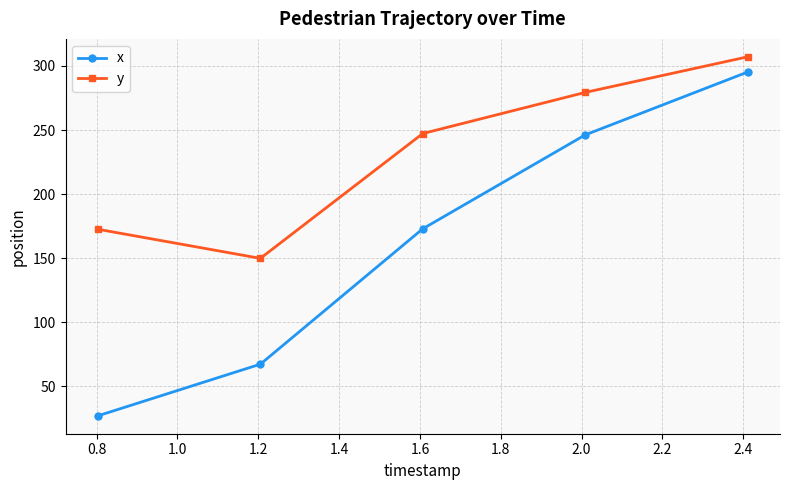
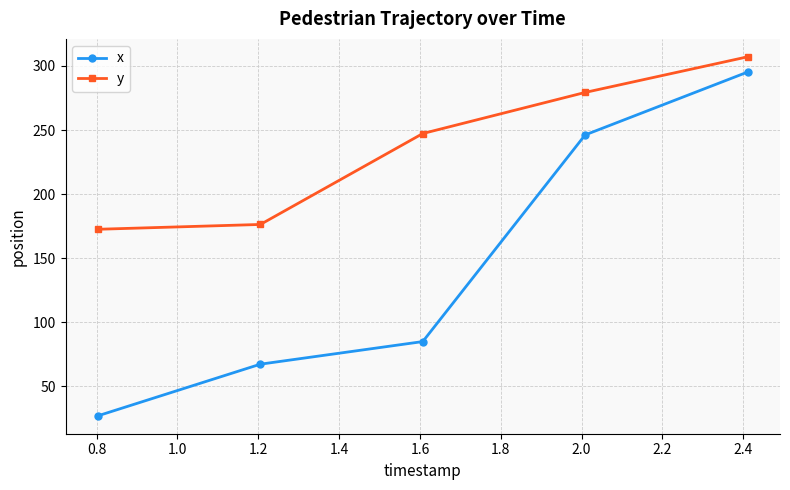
y, 1.2: 150 -> 176
x, 1.6: 173 -> 85
